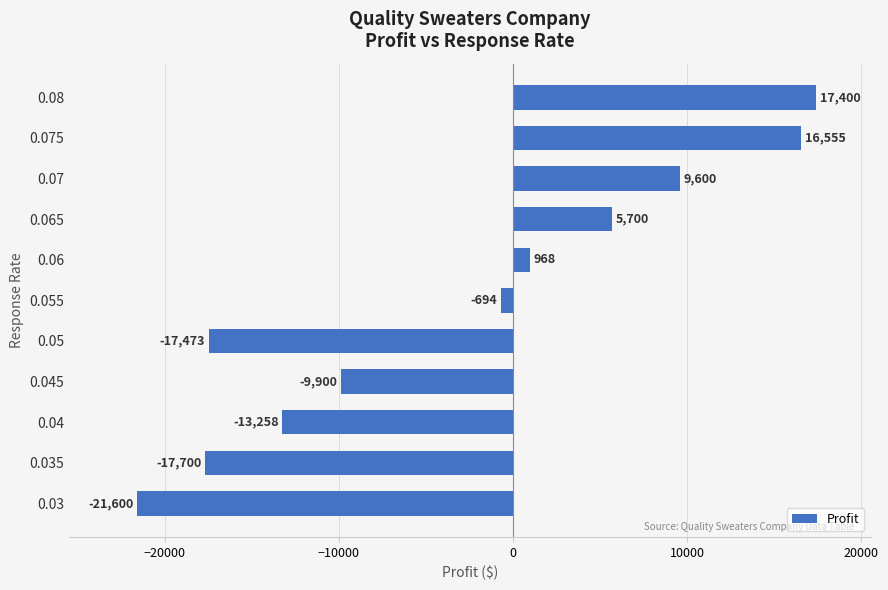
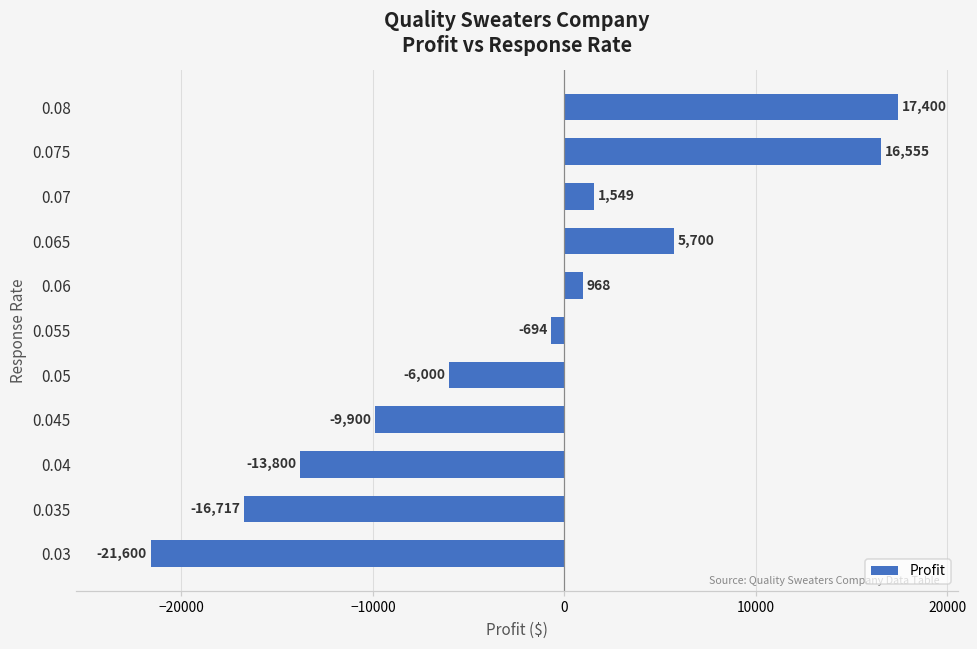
0.07: 9,600 -> 1,549
0.05: -17,473 -> -6,000
0.04: -13,258 -> -13,800
0.035: -17,700 -> -16,717
